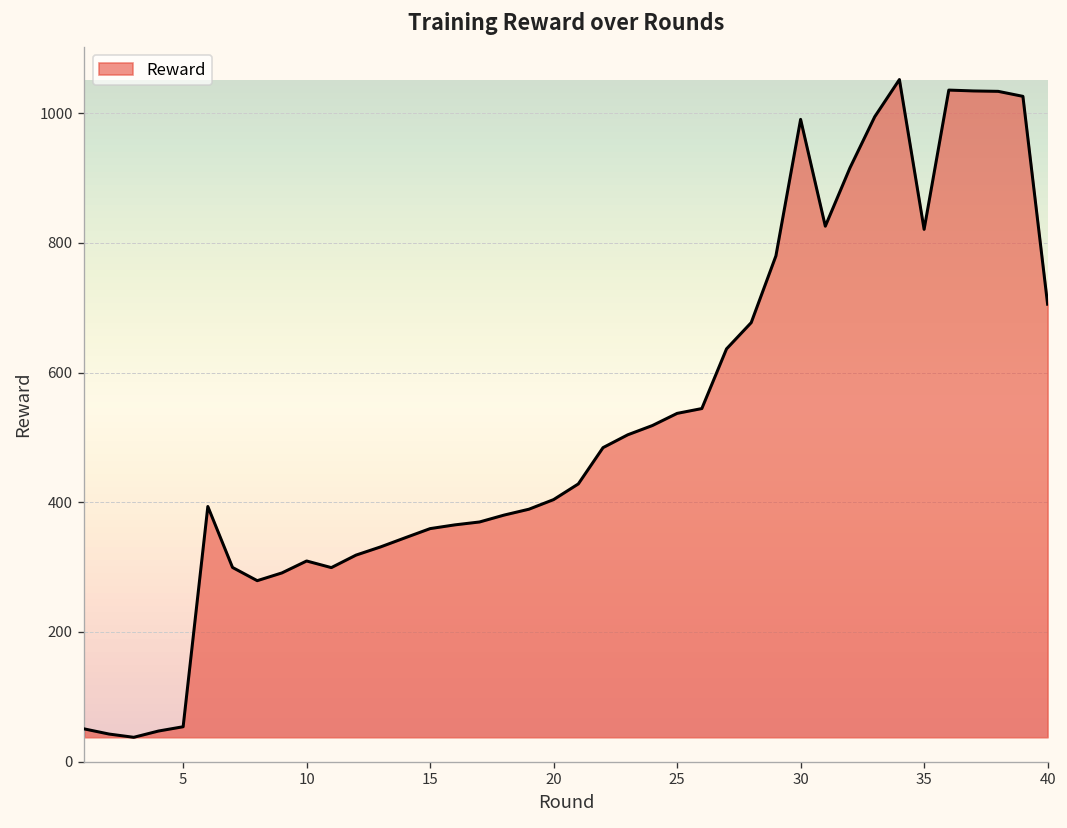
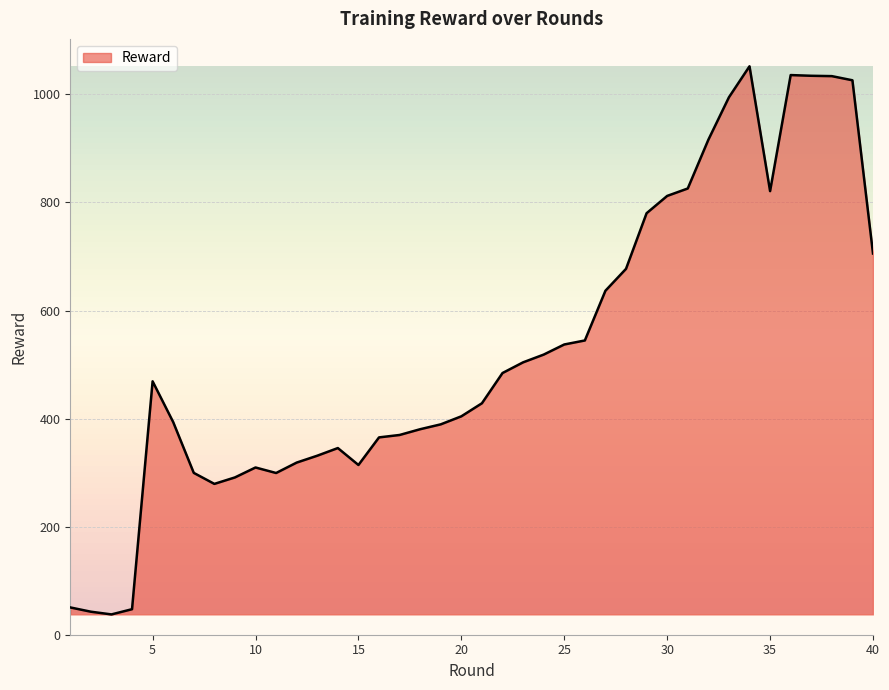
5: 50 -> 470
15: 360 -> 310
30: 990 -> 810
